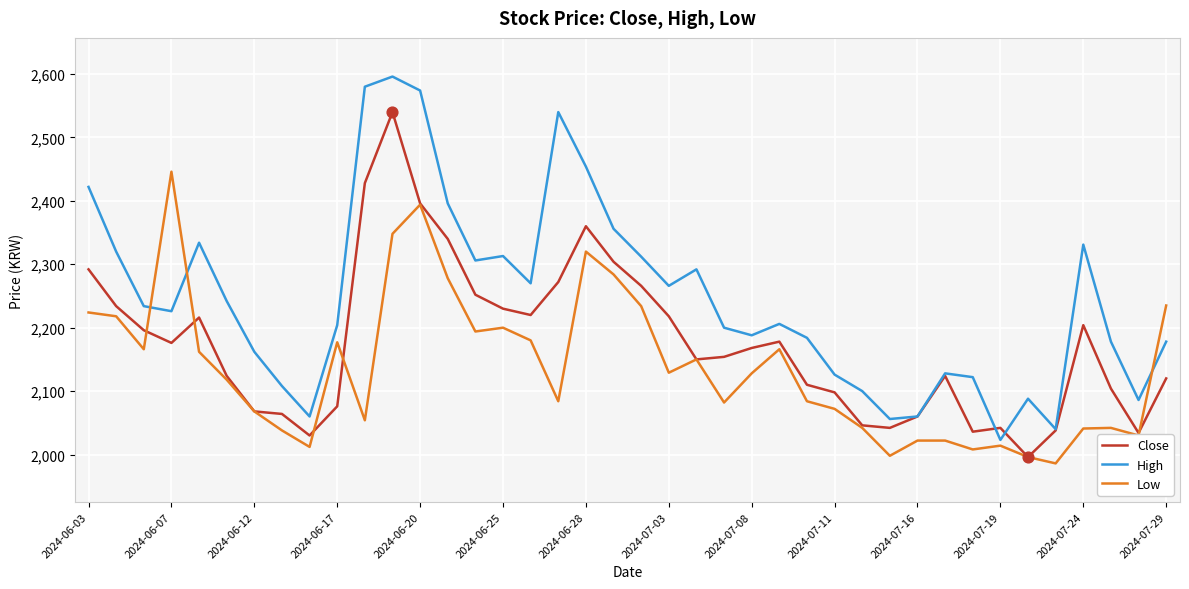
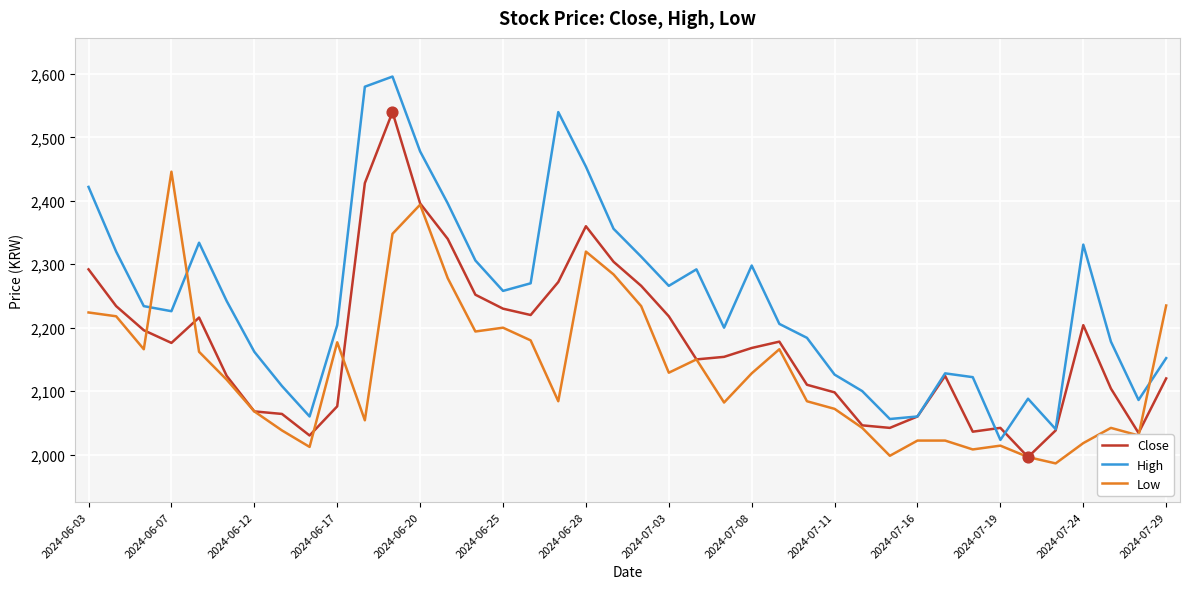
High, 2024-06-20: 2,570 -> 2,480
High, 2024-06-25: 2,310 -> 2,260
High, 2024-07-08: 2,190 -> 2,300
Low, 2024-07-24: 2,040 -> 2,020
High, 2024-07-29: 2,180 -> 2,150
